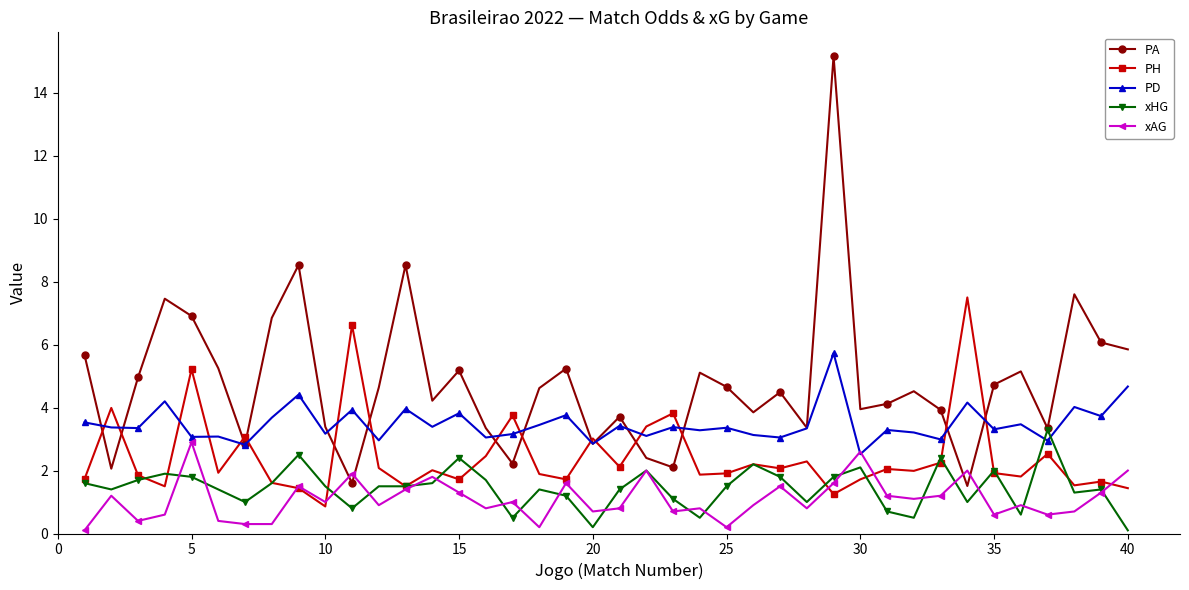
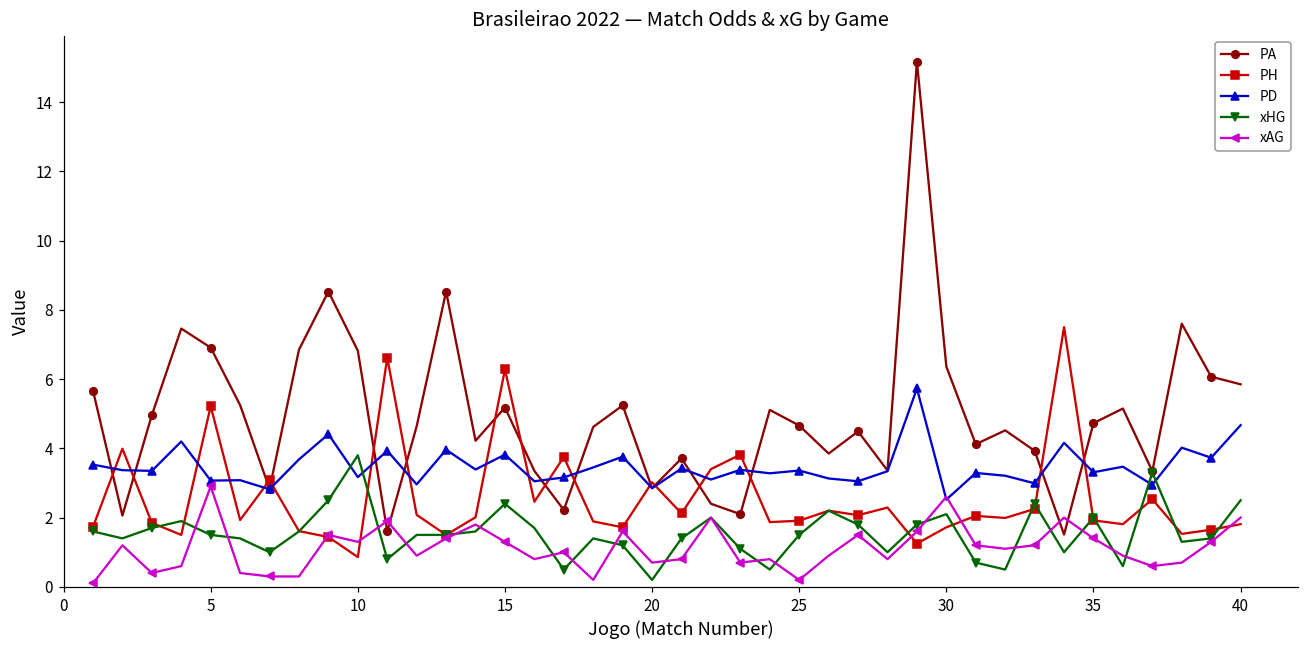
xHG, 5: 1.8 -> 1.5
PA, 10: 3.4 -> 6.8
xHG, 10: 1.5 -> 3.8
xAG, 10: 1.0 -> 1.3
PH, 15: 1.7 -> 6.3
PA, 30: 4.0 -> 6.4
xAG, 35: 0.6 -> 1.4
PH, 40: 1.4 -> 1.8
xHG, 40: 0.1 -> 2.5
